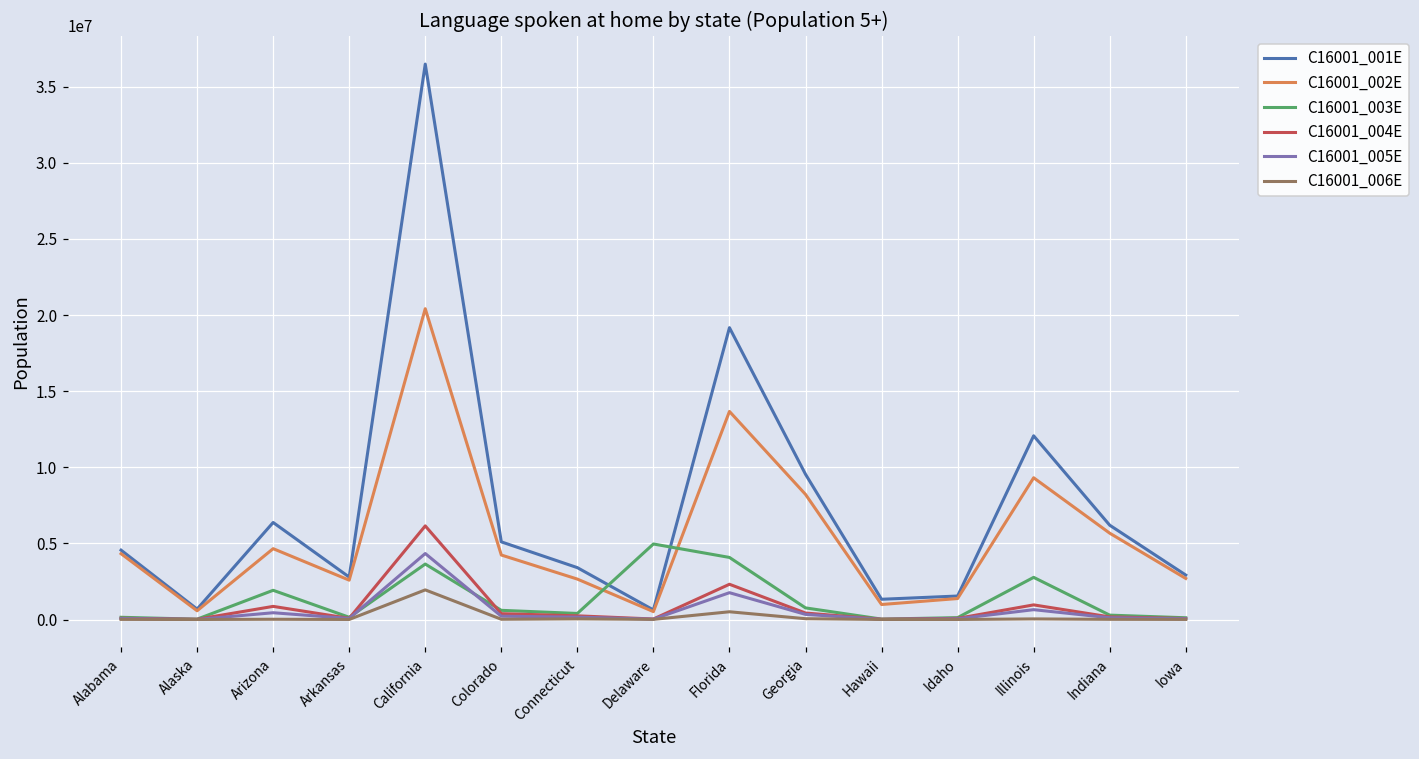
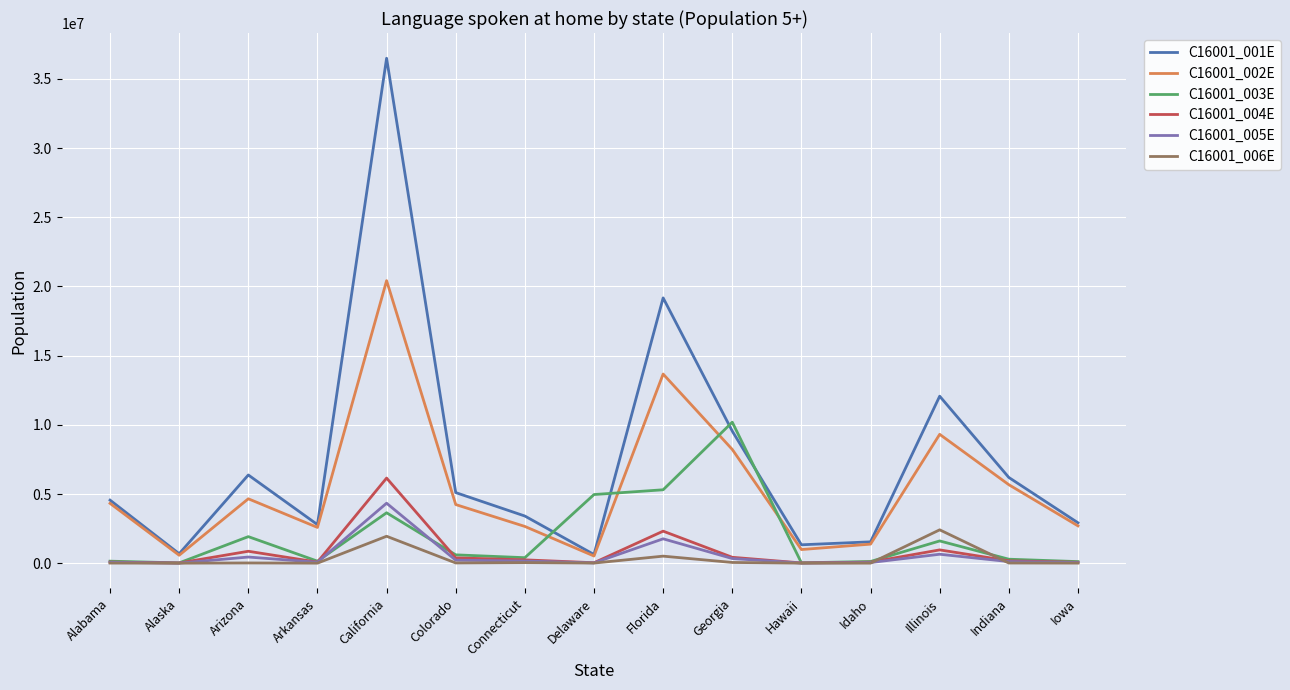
C16001_003E, Florida: 4100000 -> 5300000
C16001_003E, Georgia: 800000 -> 10200000
C16001_003E, Illinois: 2800000 -> 1600000
C16001_006E, Illinois: 0 -> 2400000
